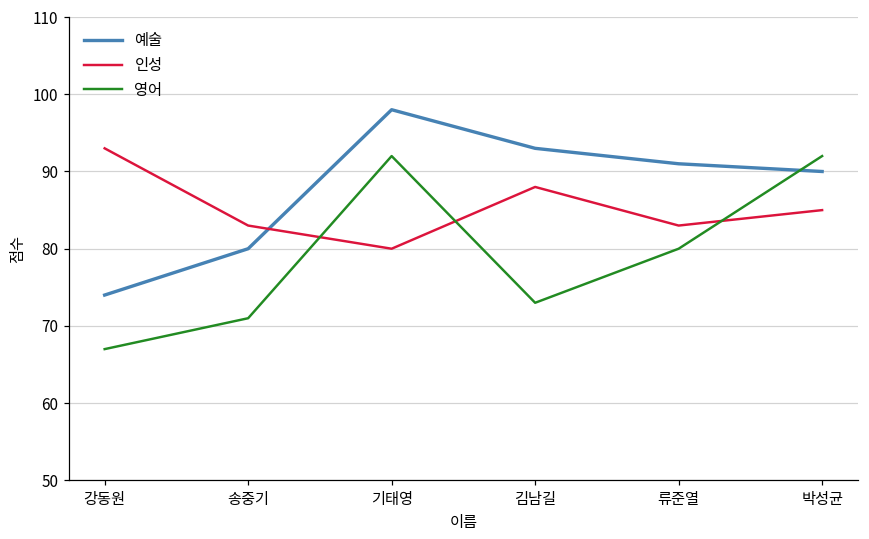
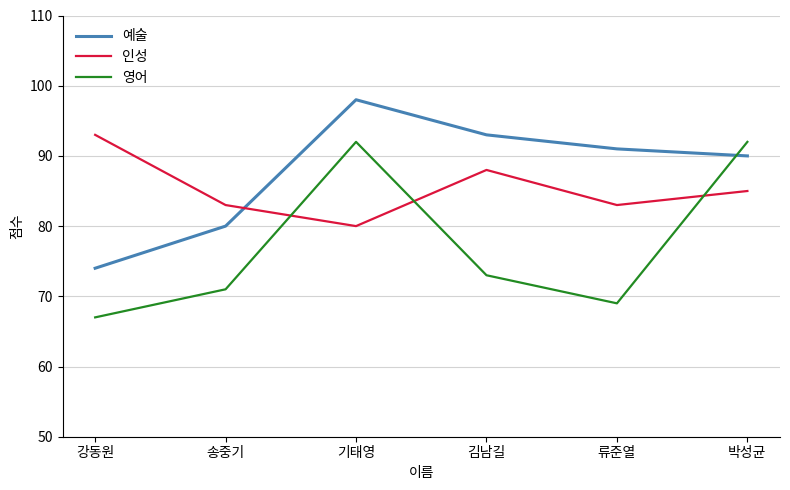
영어, 류준열: 80 -> 69
